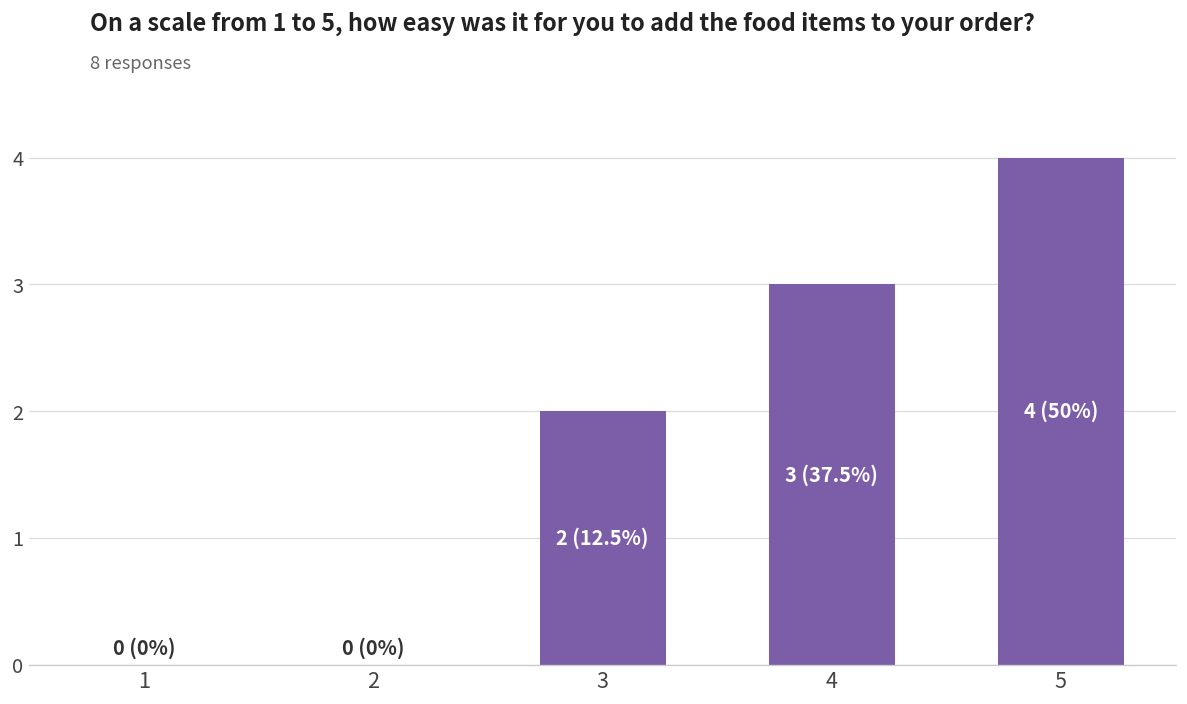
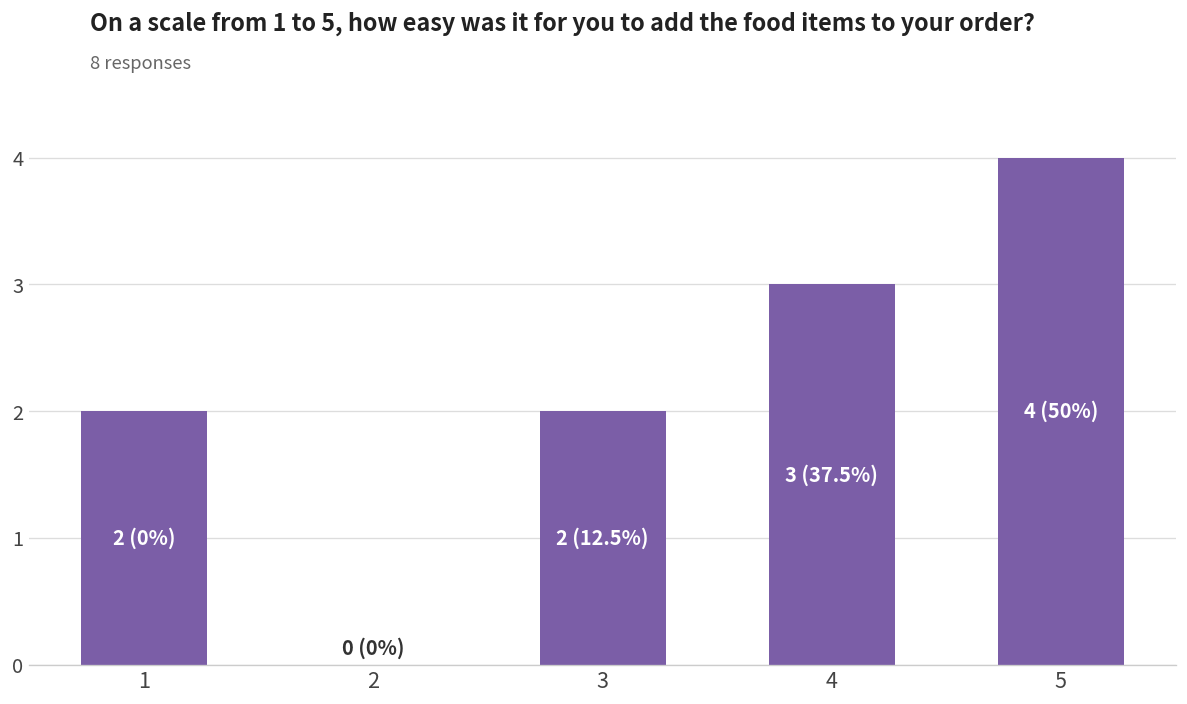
1: 0 -> 2
